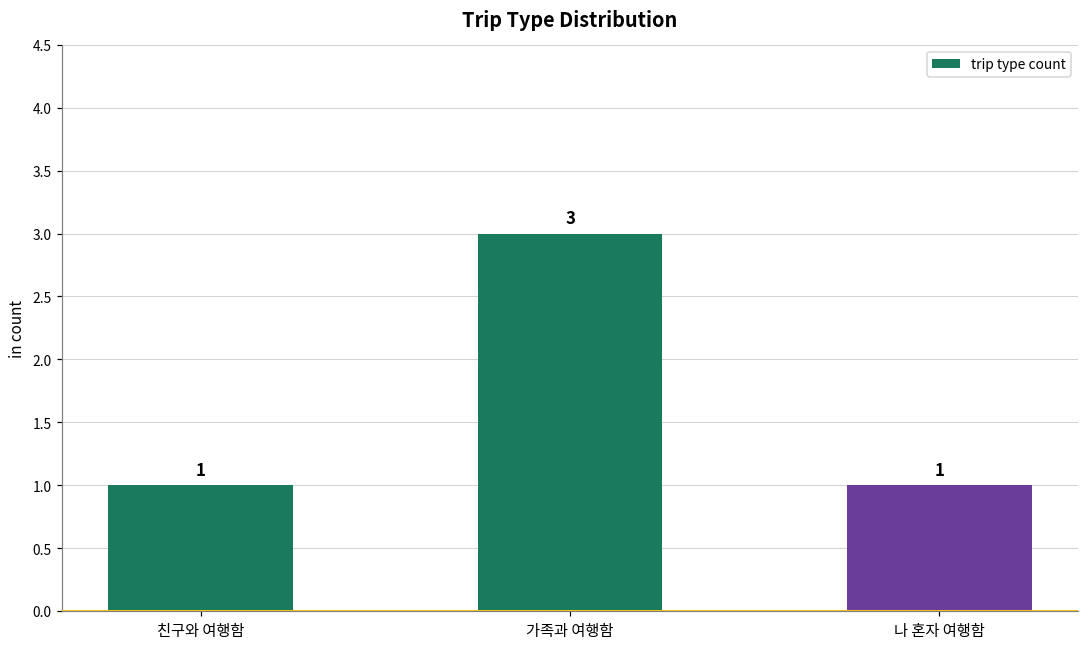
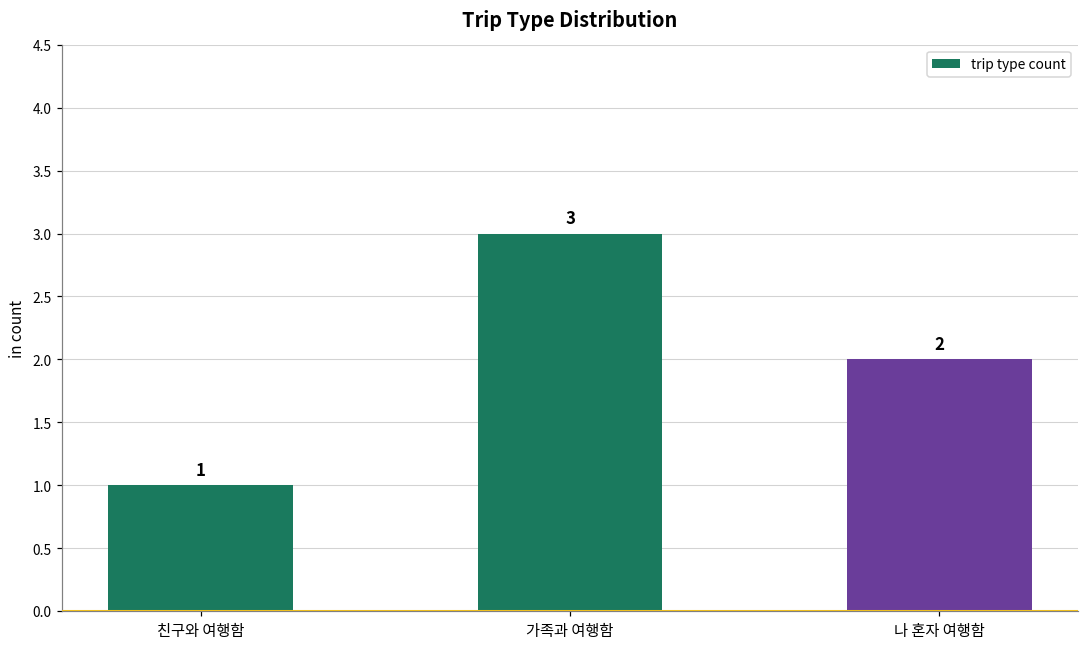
나 혼자 여행함: 1 -> 2
